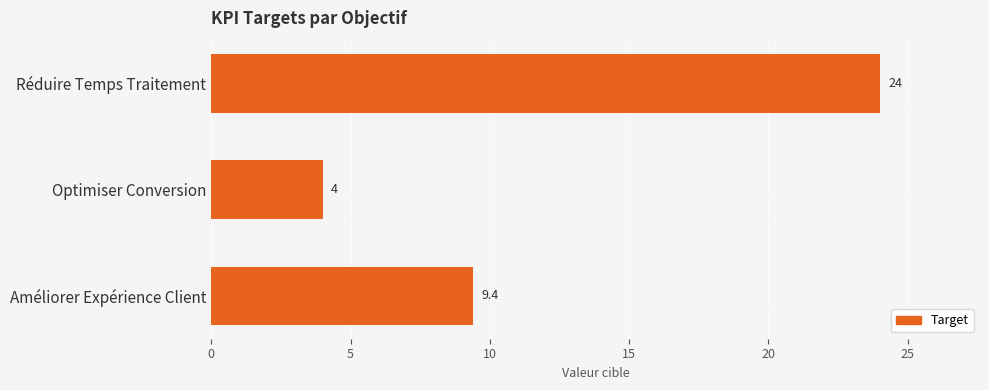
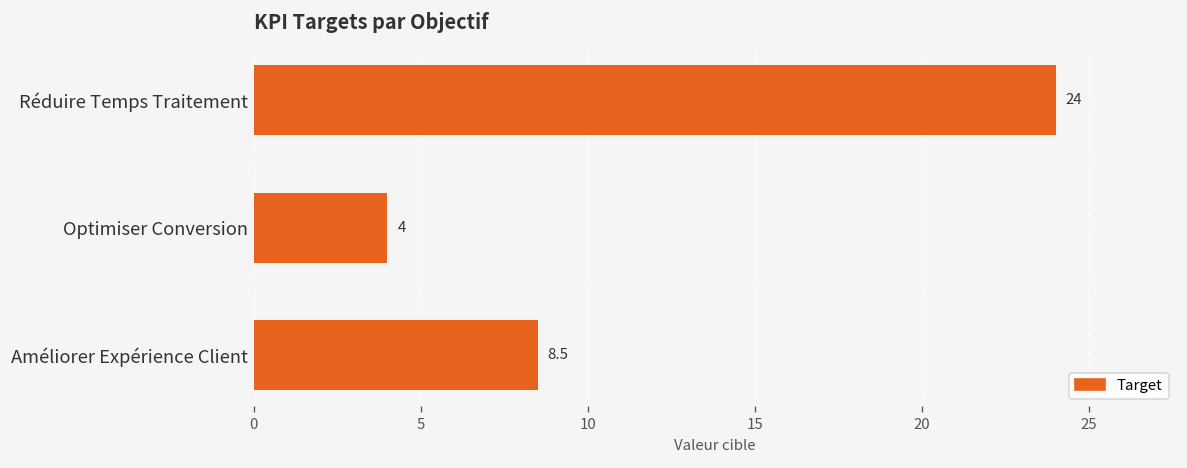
Améliorer Expérience Client: 9.4 -> 8.5
